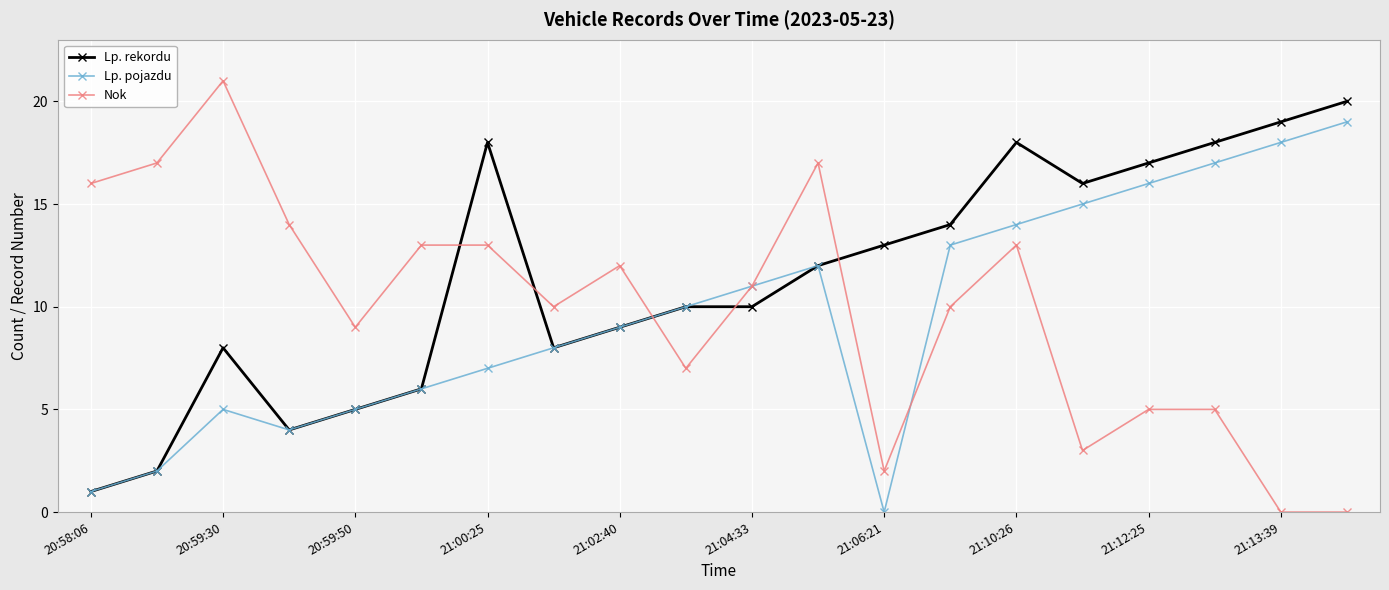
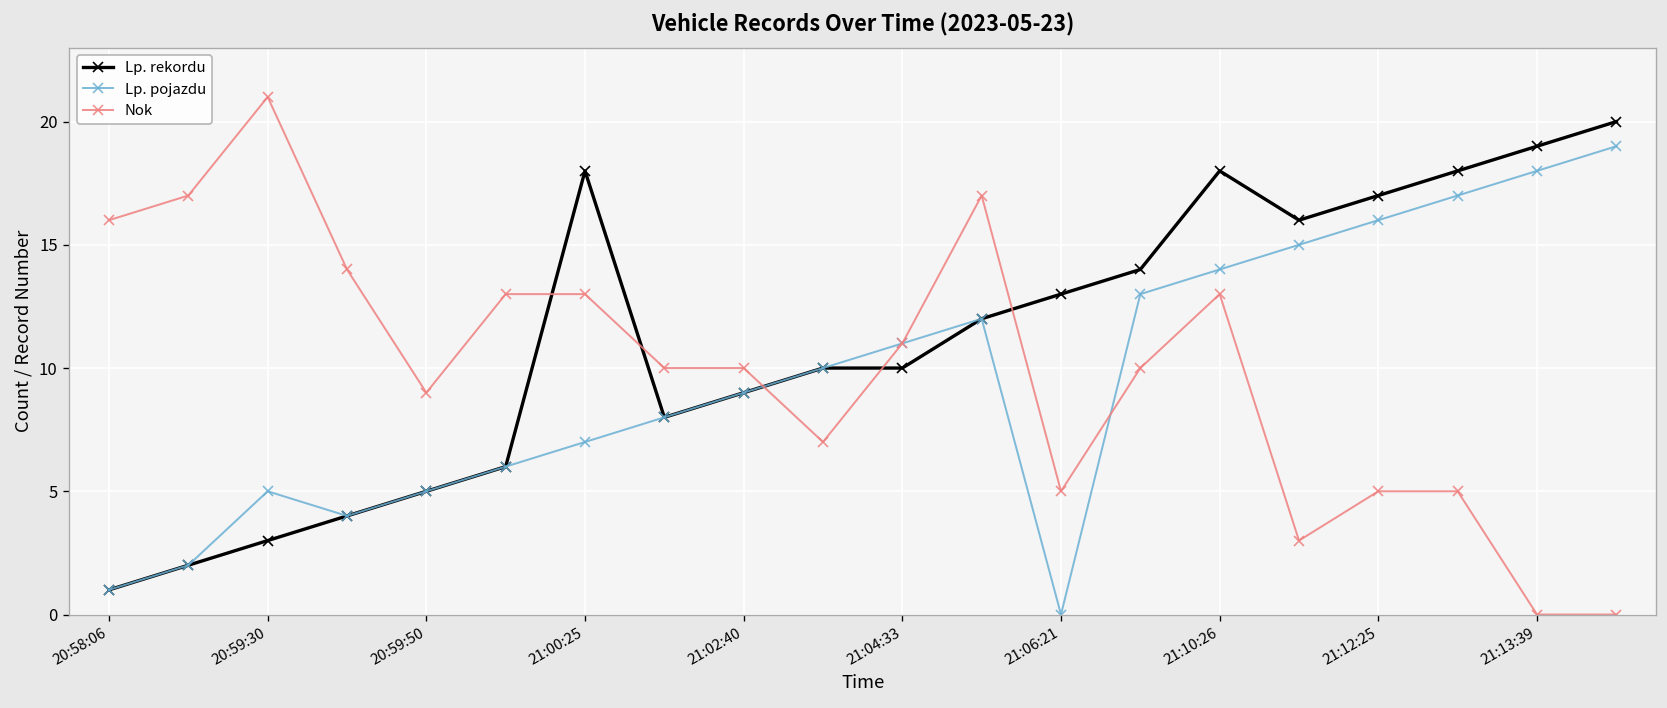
Lp. rekordu, 20:59:30: 8 -> 3
Nok, 21:02:40: 12 -> 10
Nok, 21:06:21: 2 -> 5
